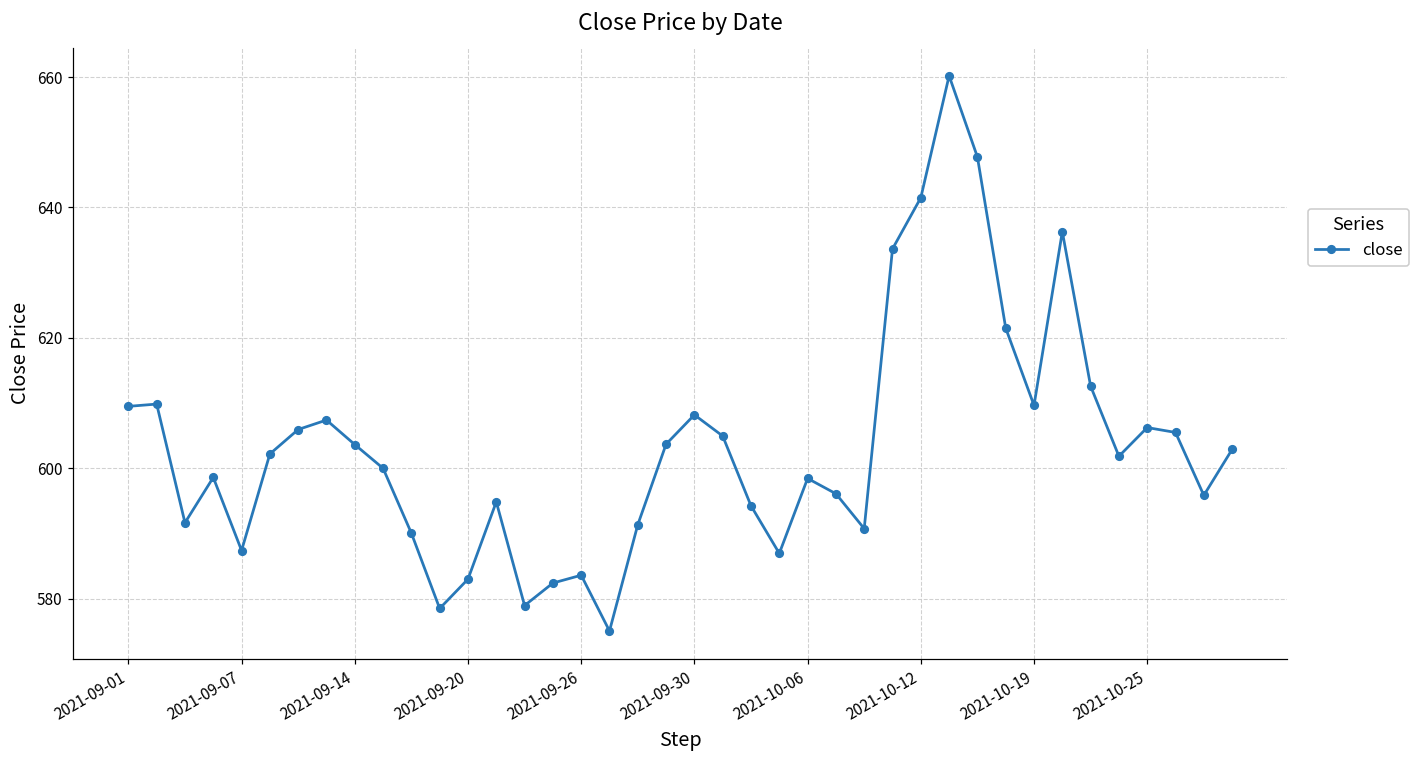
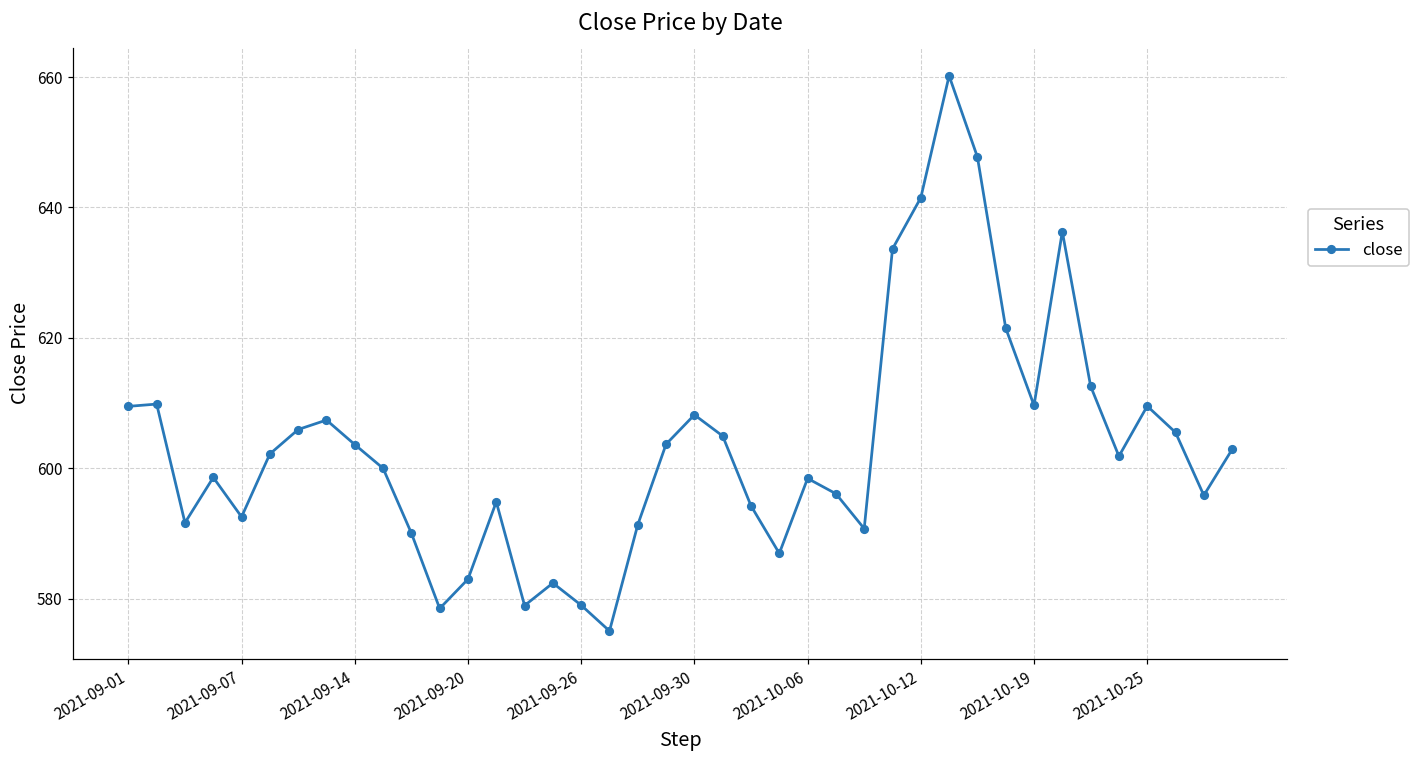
2021-09-07: 587 -> 593
2021-09-26: 584 -> 579
2021-10-25: 606 -> 610
